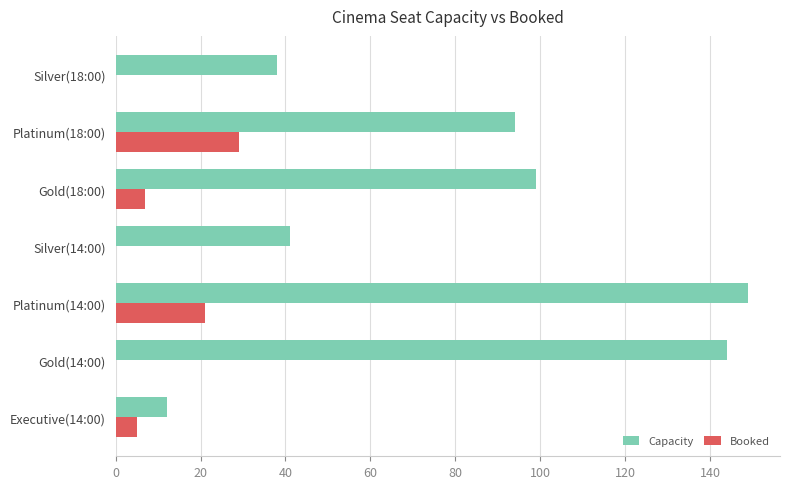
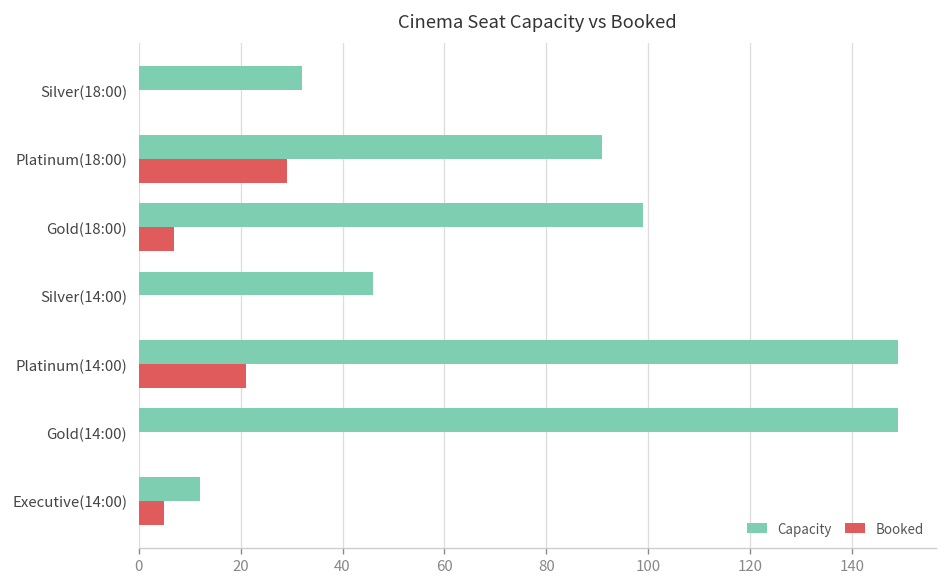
Capacity, Silver(18:00): 38 -> 32
Capacity, Platinum(18:00): 94 -> 91
Capacity, Silver(14:00): 41 -> 46
Capacity, Gold(14:00): 144 -> 149
